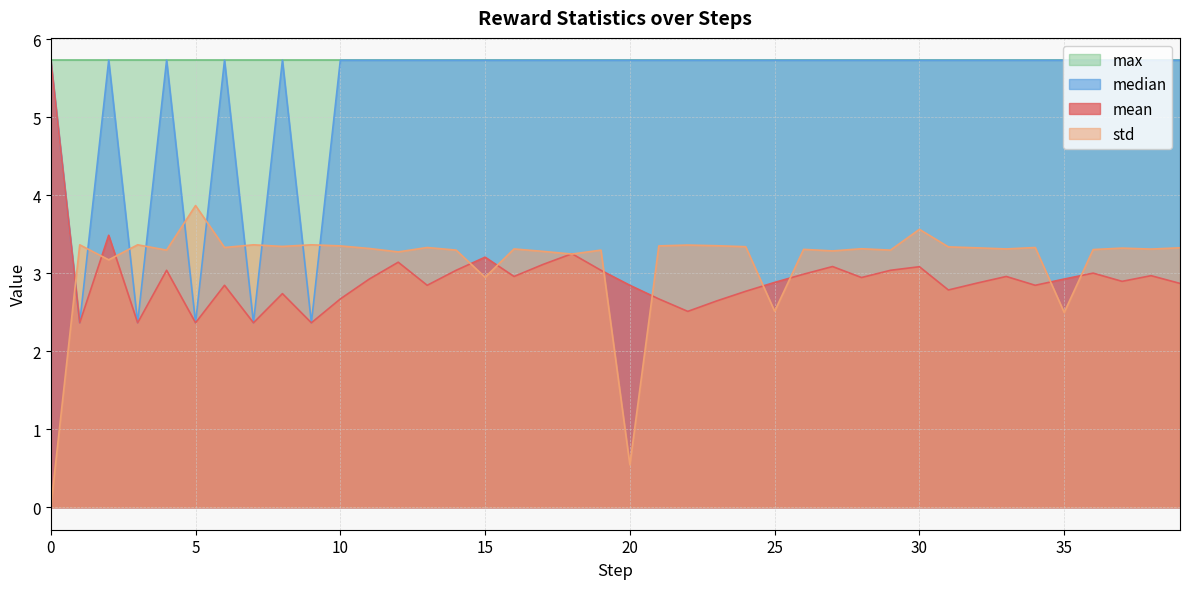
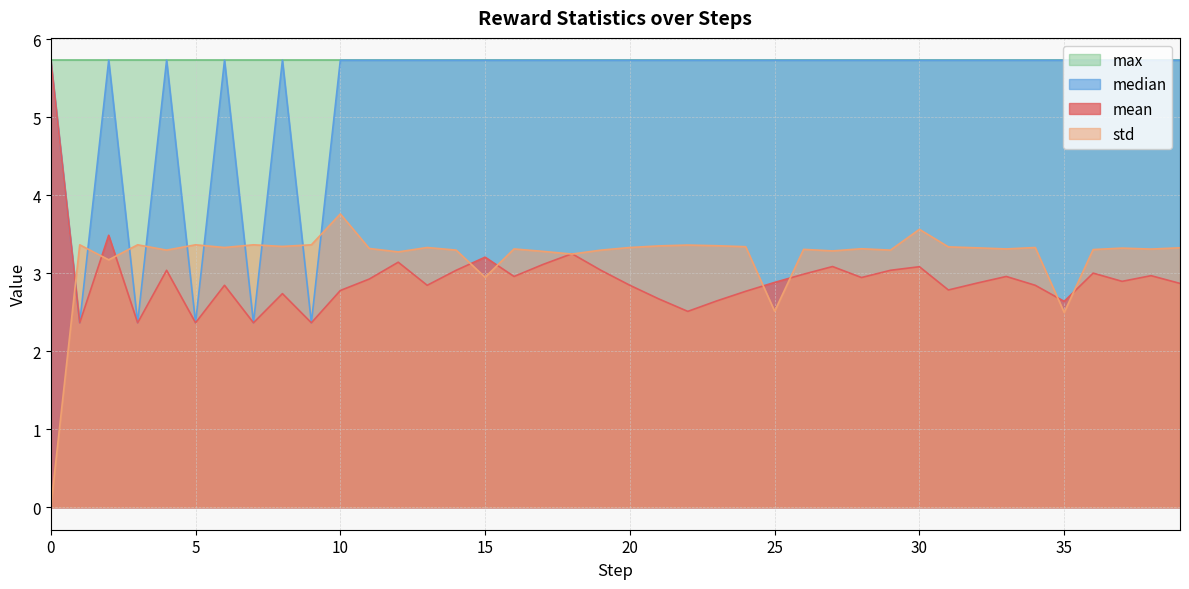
std, 5: 3.9 -> 3.4
mean, 10: 2.7 -> 2.8
std, 10: 3.4 -> 3.8
std, 20: 0.5 -> 3.3
mean, 35: 2.9 -> 2.6
